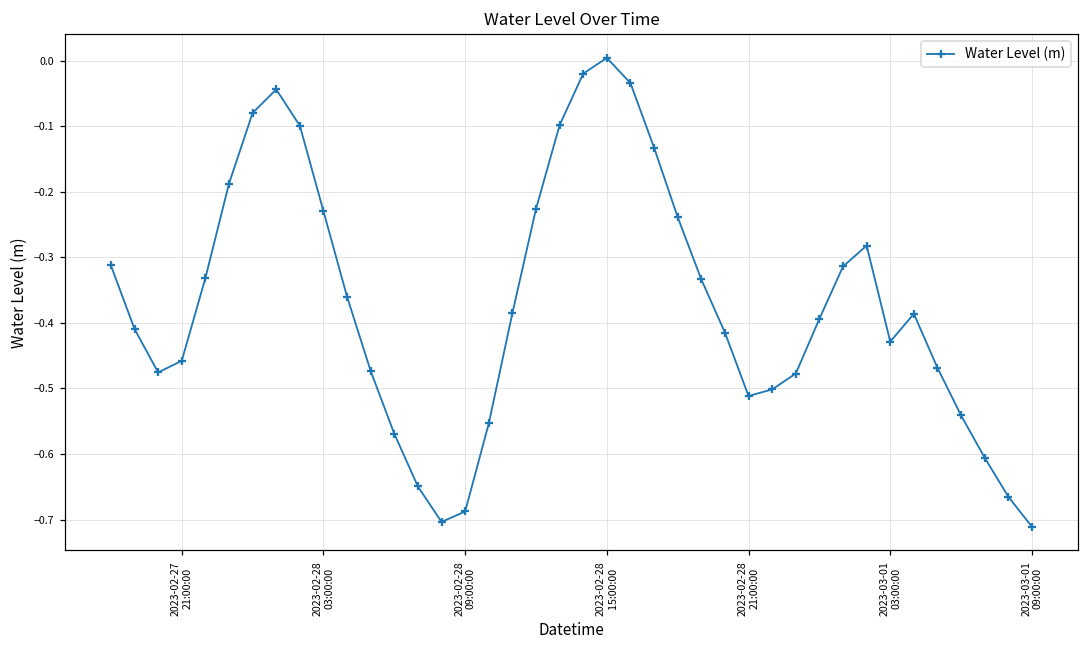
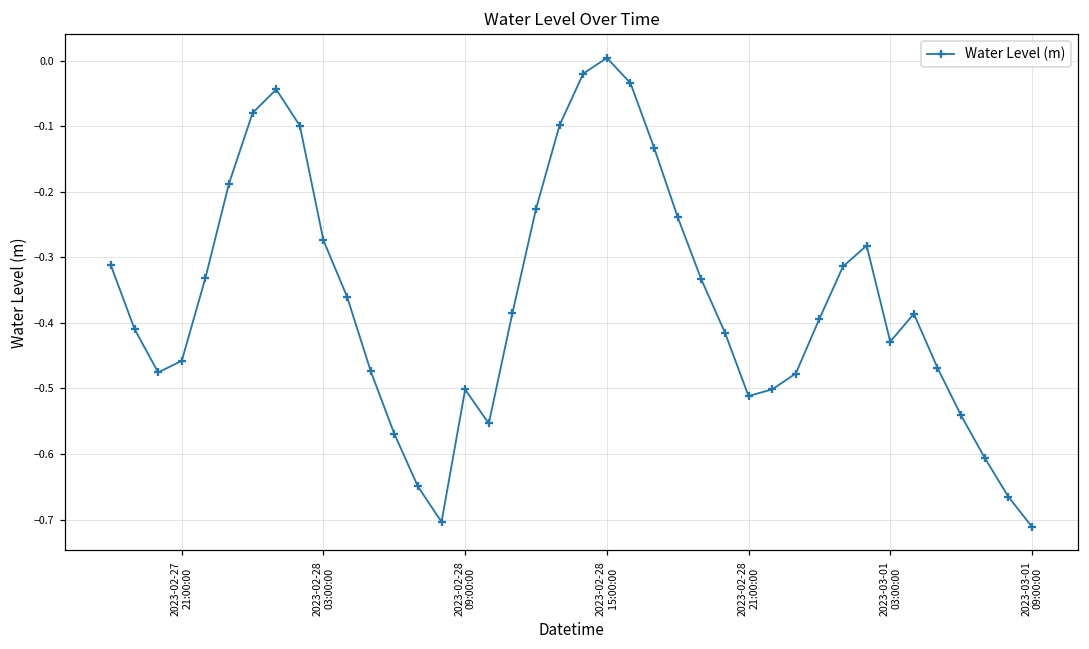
2023-02-28 03:00:00: -0.23 -> -0.27
2023-02-28 09:00:00: -0.69 -> -0.50
